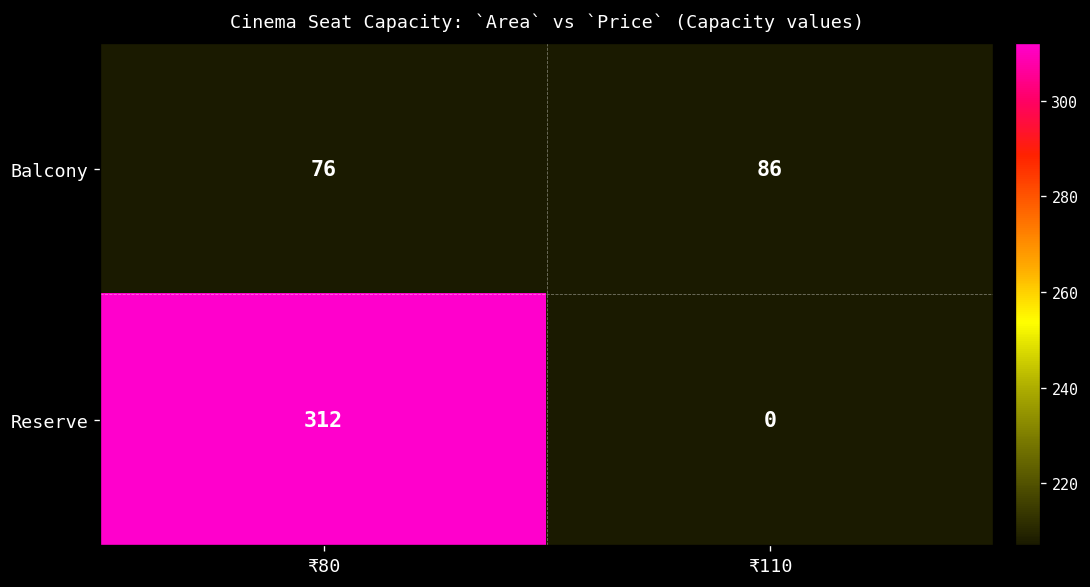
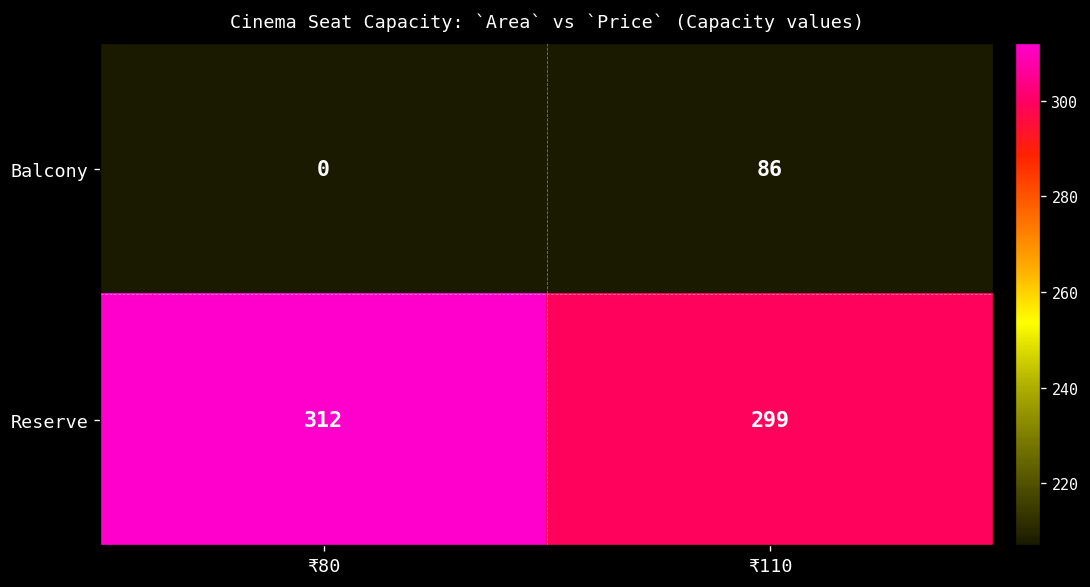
Balcony, ₹80: 76 -> 0
Reserve, ₹110: 0 -> 299
